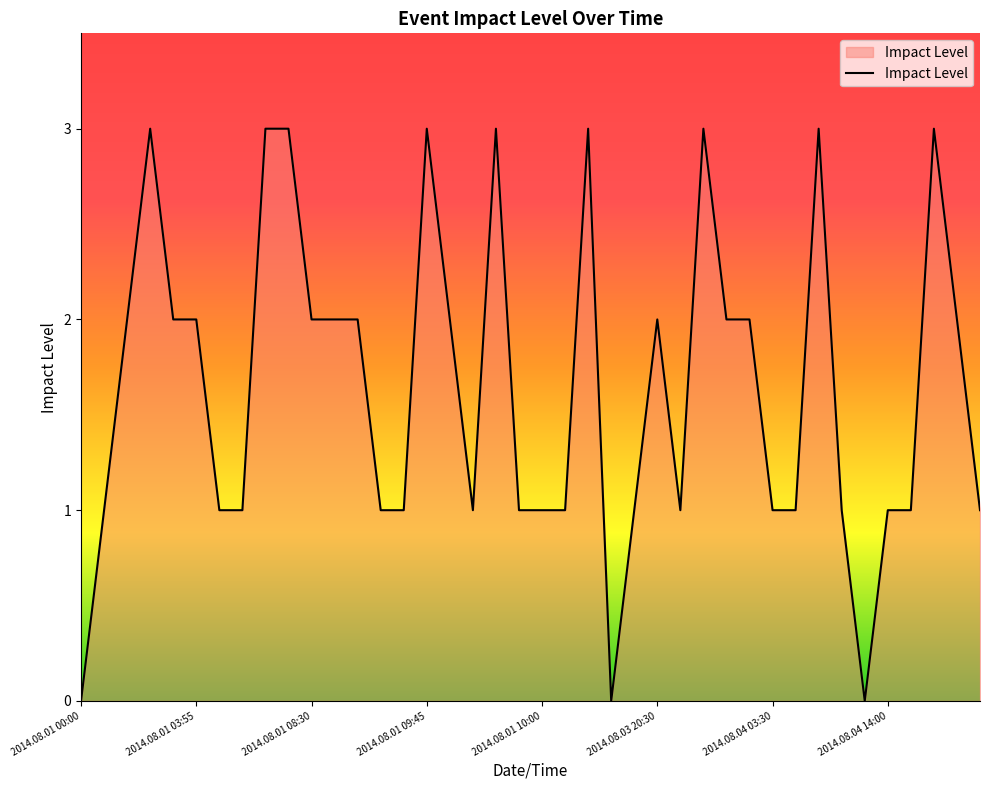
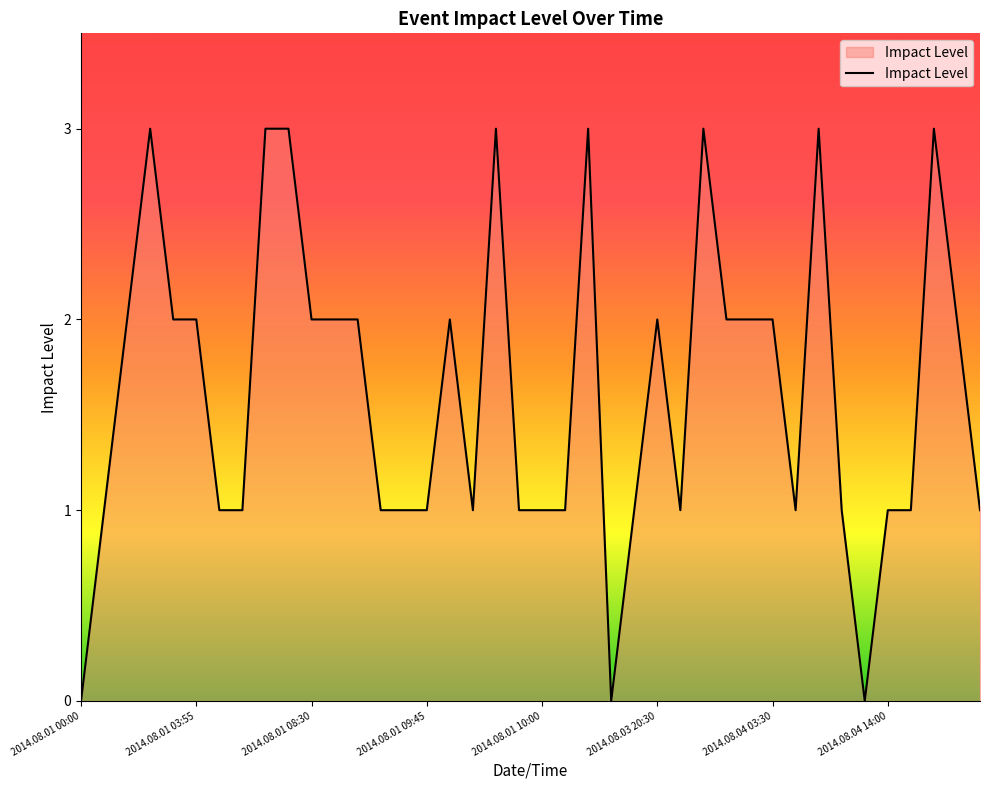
2014.08.01 09:45: 3 -> 1
2014.08.04 03:30: 1 -> 2
